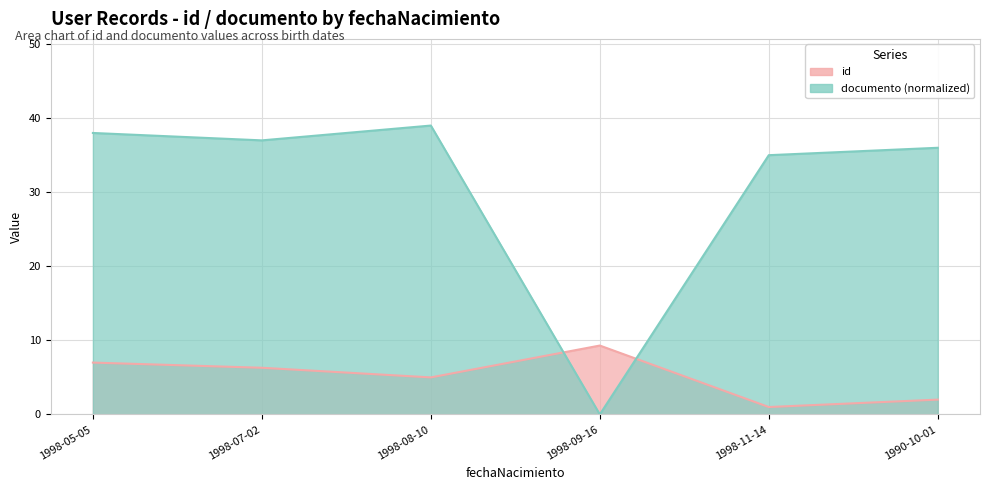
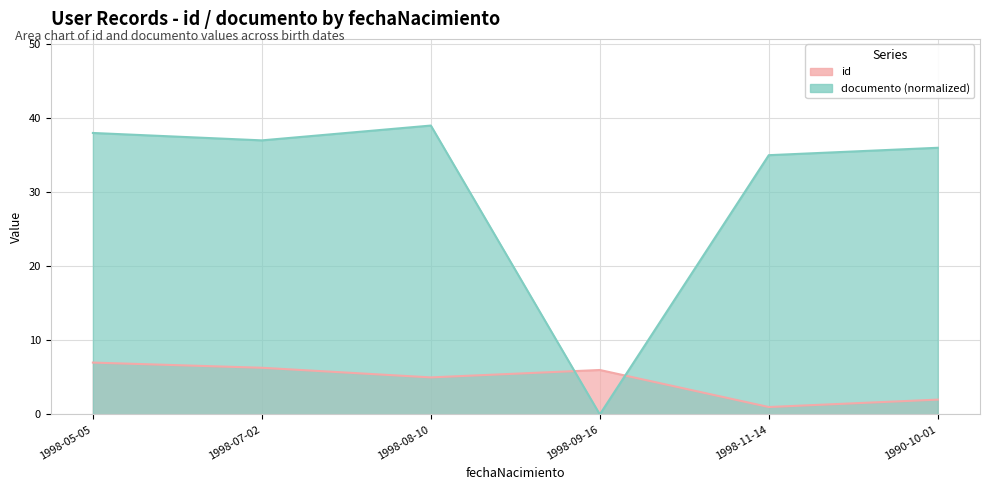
id, 1998-09-16: 9 -> 6
